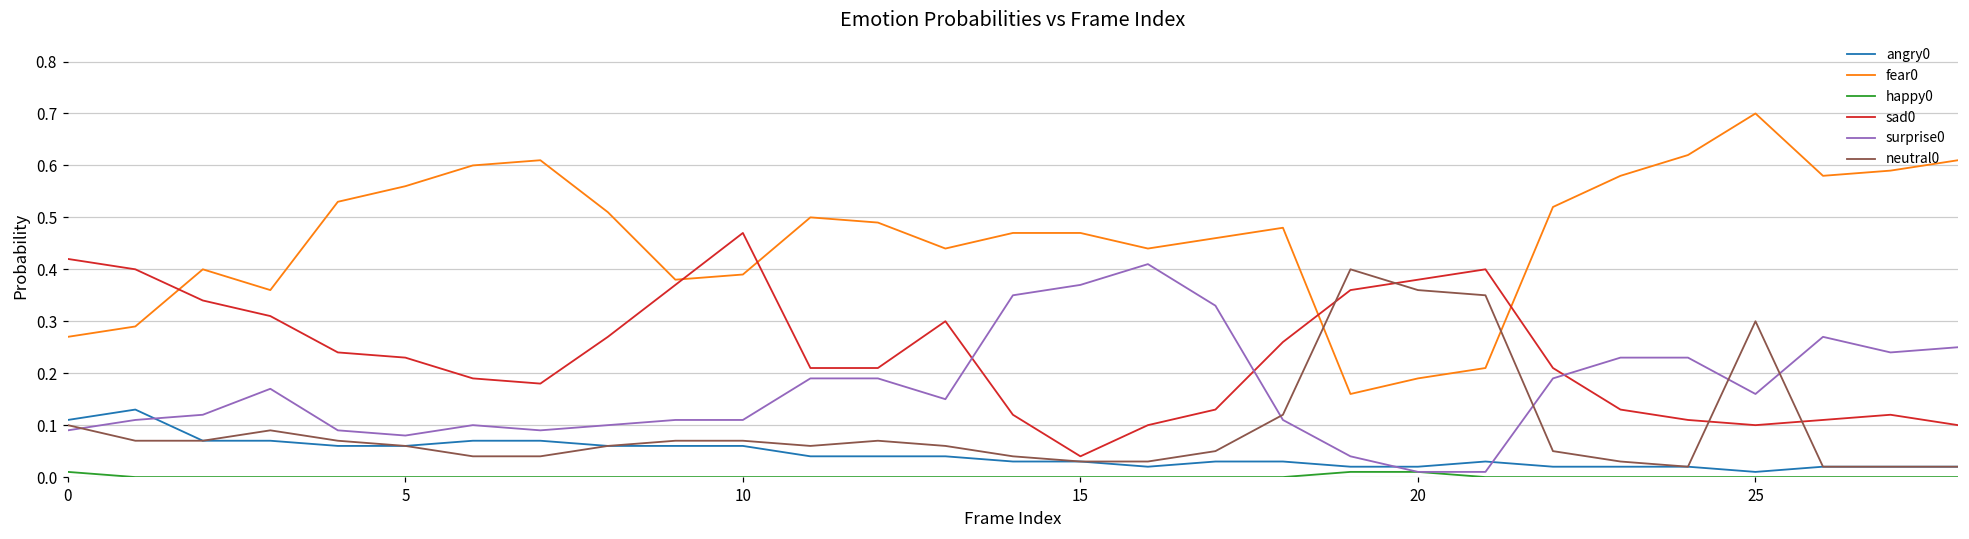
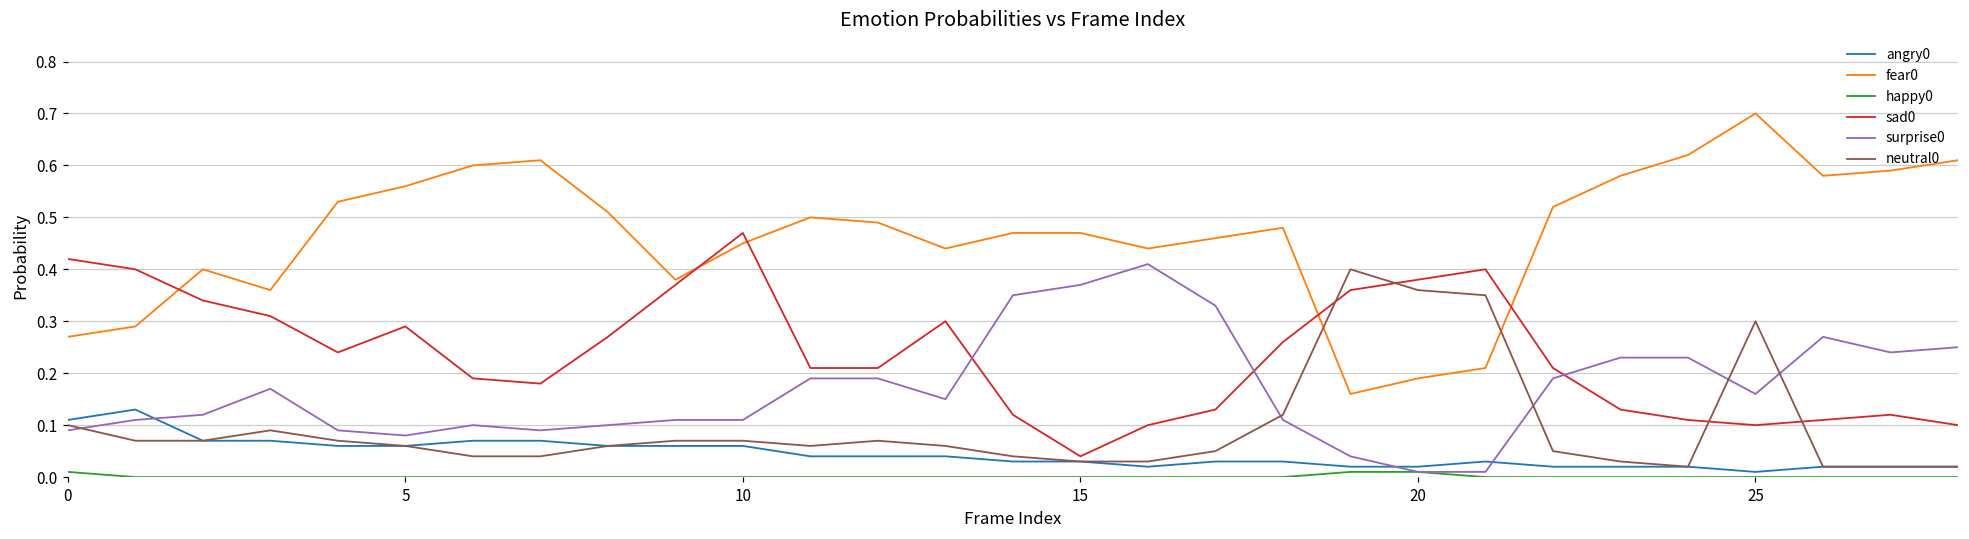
sad0, 5: 0.23 -> 0.29
fear0, 10: 0.39 -> 0.45
